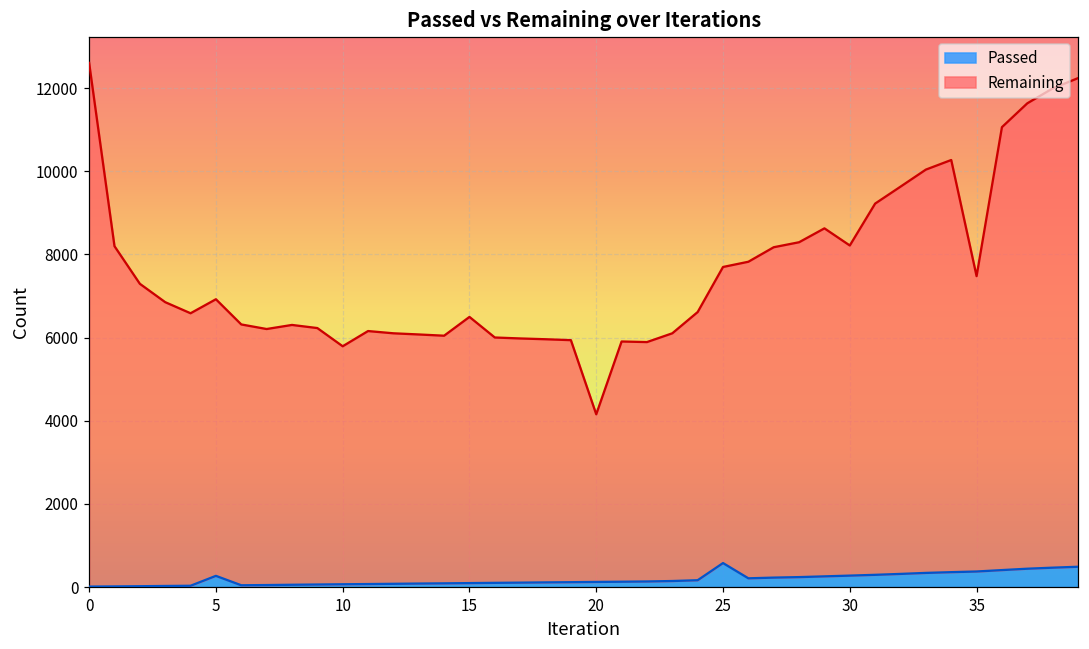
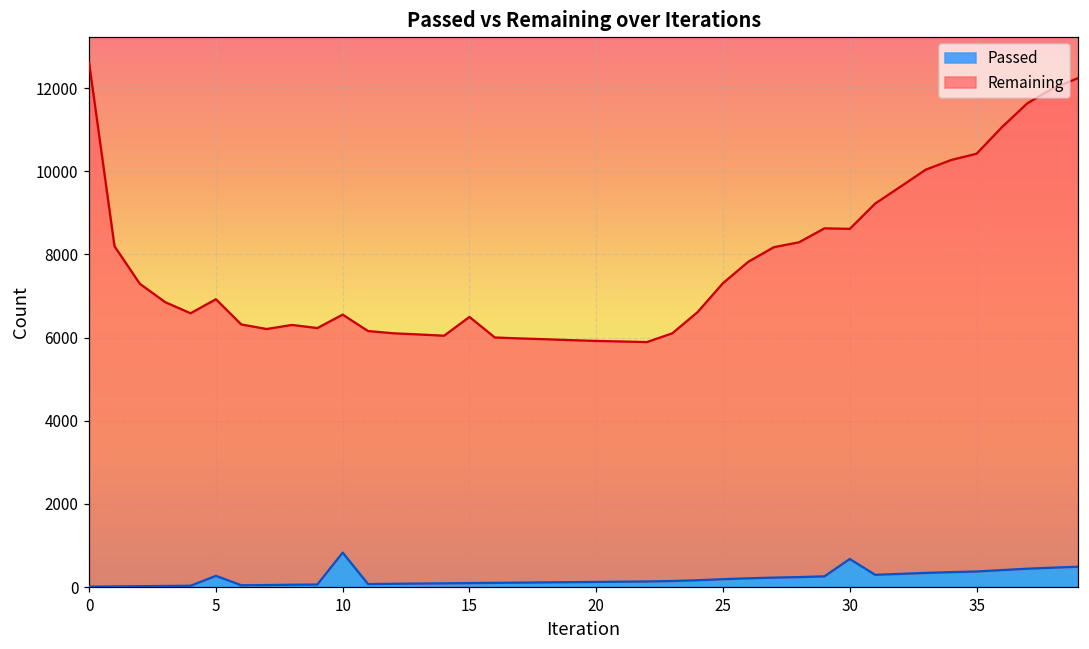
Passed, 10: 100 -> 800
Remaining, 20: 4000 -> 5800
Passed, 25: 600 -> 200
Passed, 30: 300 -> 700
Remaining, 35: 7100 -> 10000
